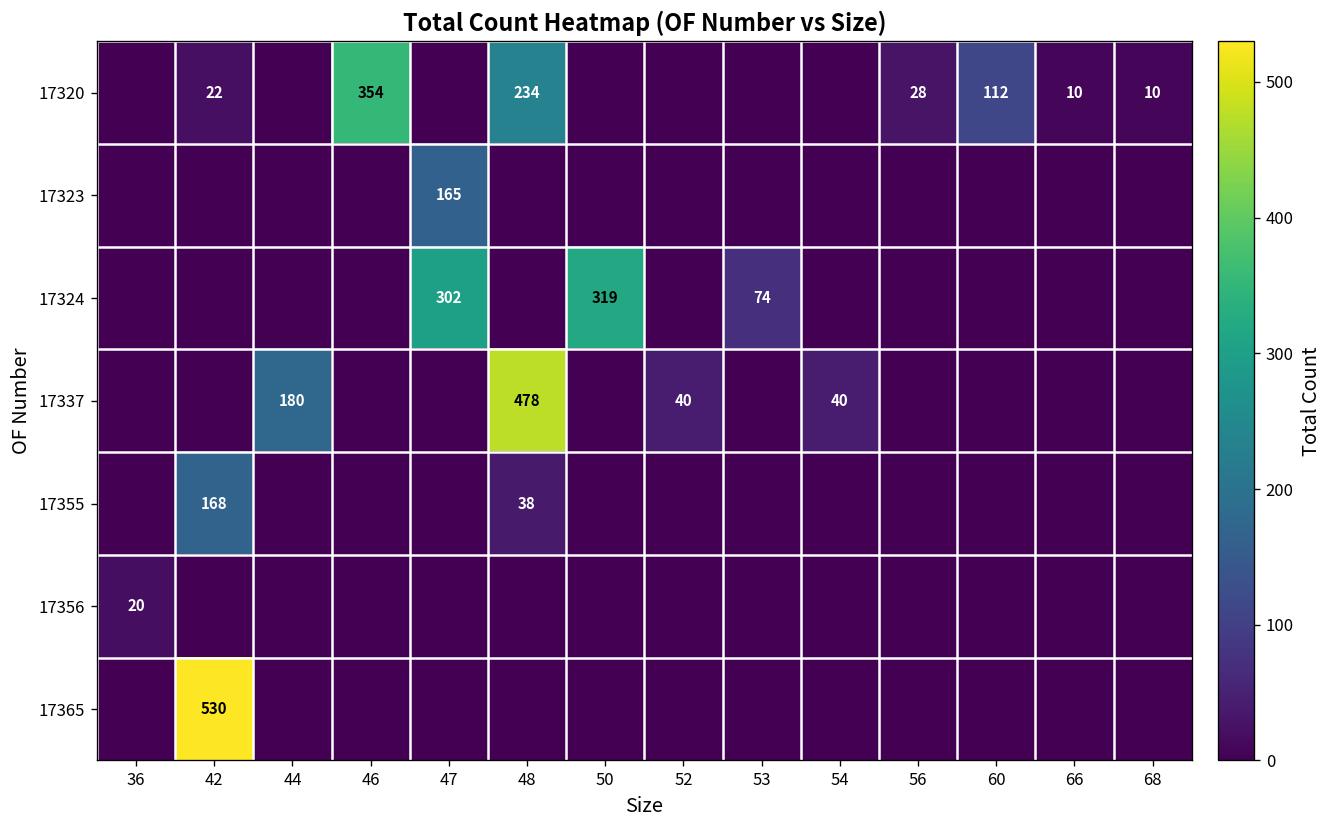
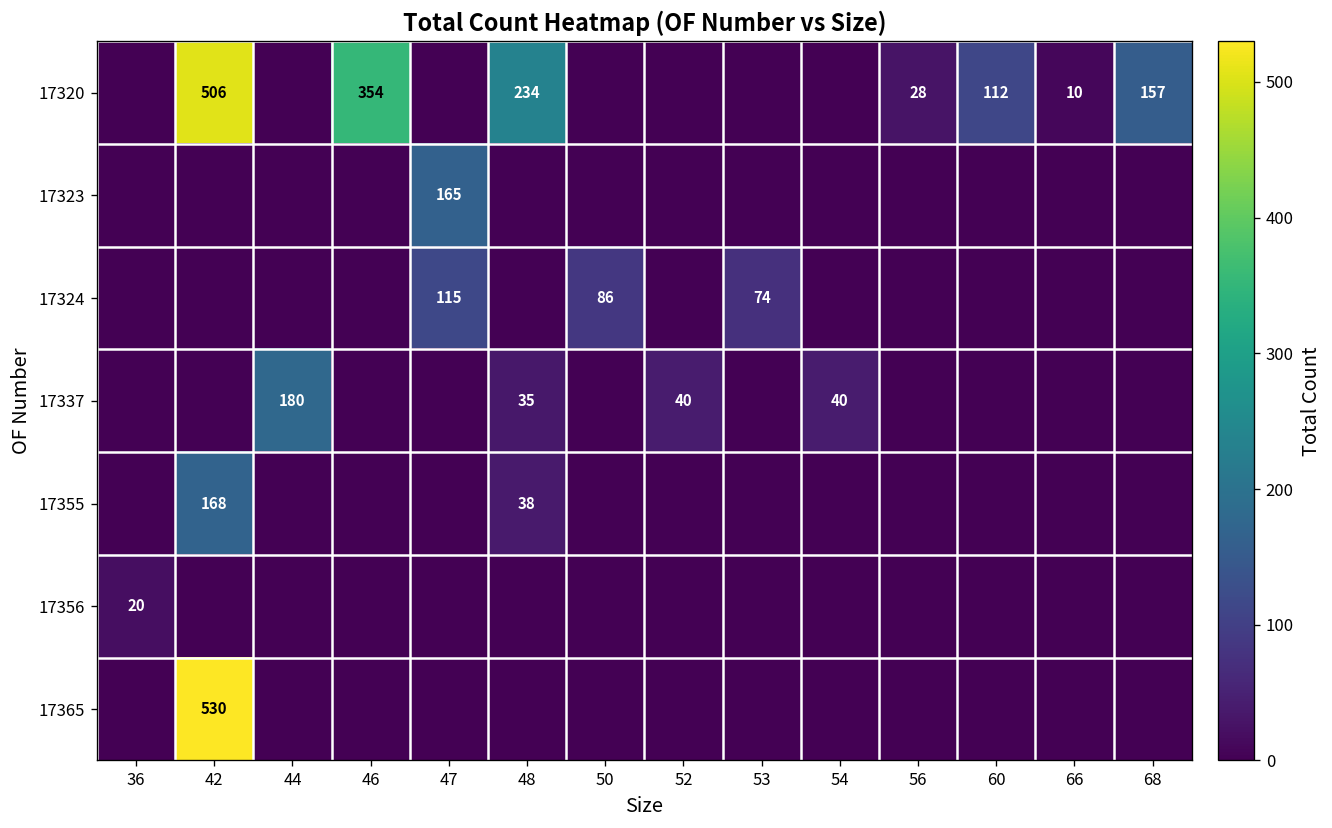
17320, 42: 22 -> 506
17320, 68: 10 -> 157
17324, 47: 302 -> 115
17324, 50: 319 -> 86
17337, 48: 478 -> 35
